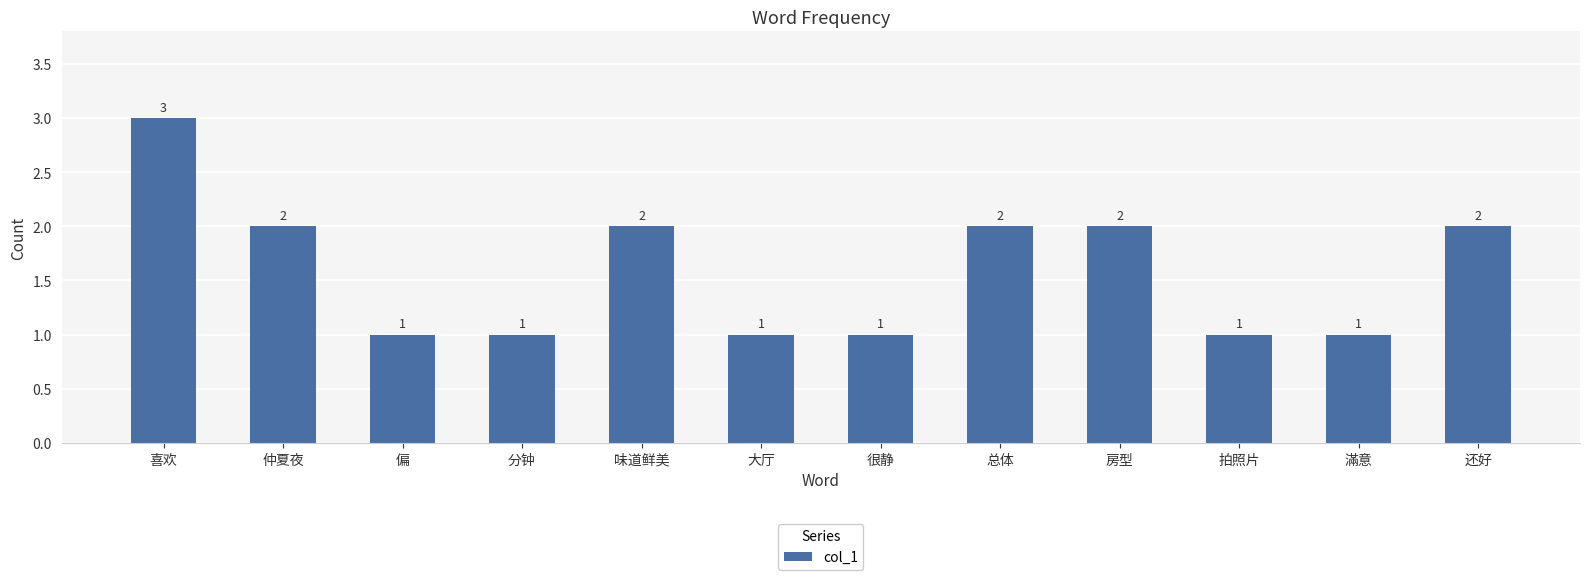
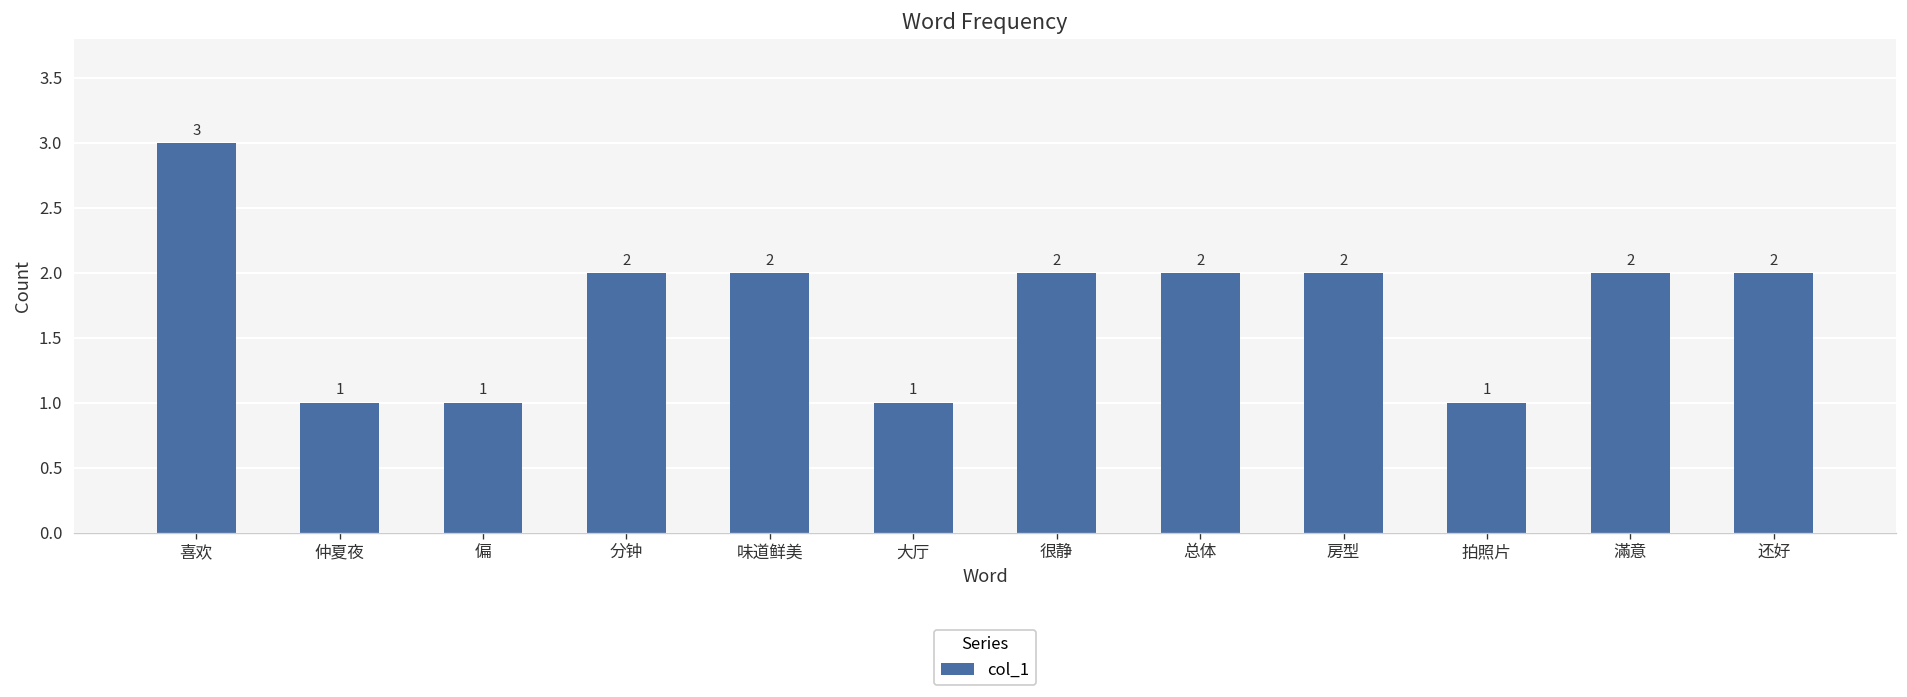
仲夏夜: 2 -> 1
分钟: 1 -> 2
很静: 1 -> 2
滿意: 1 -> 2
